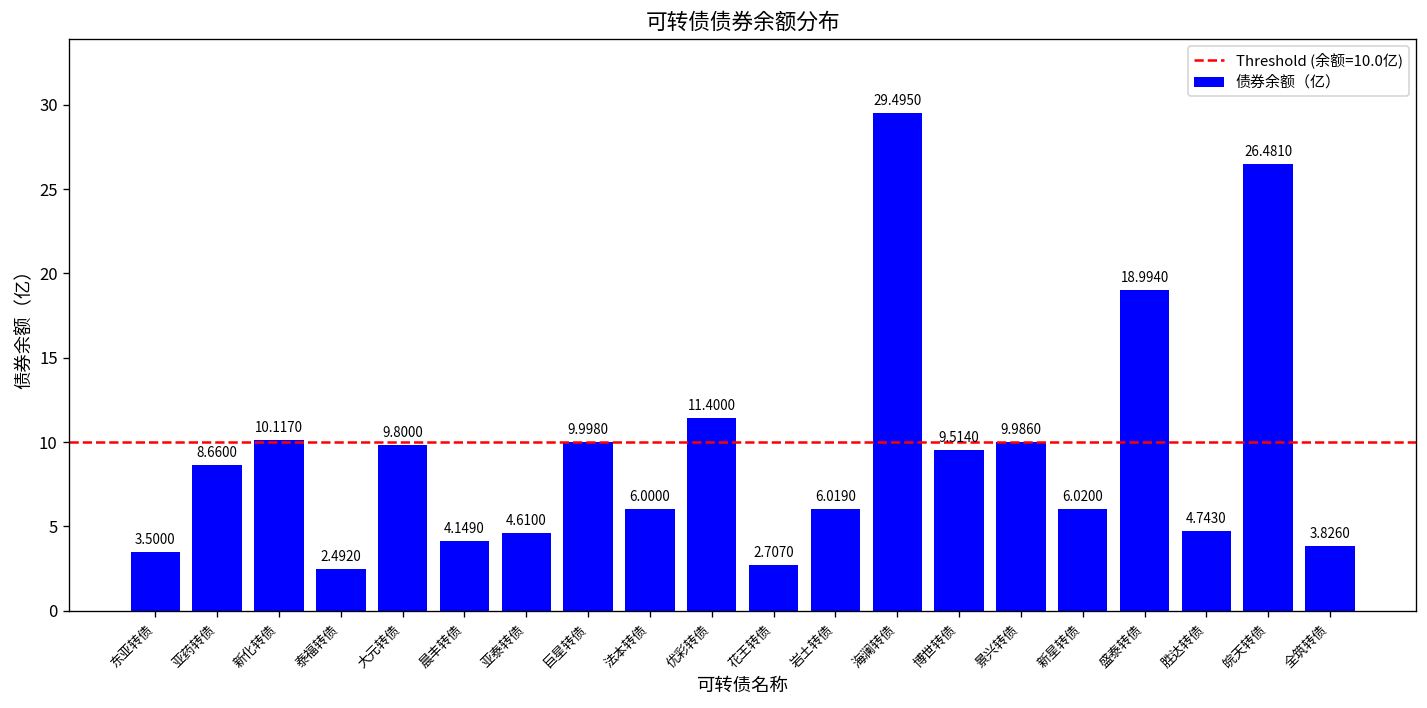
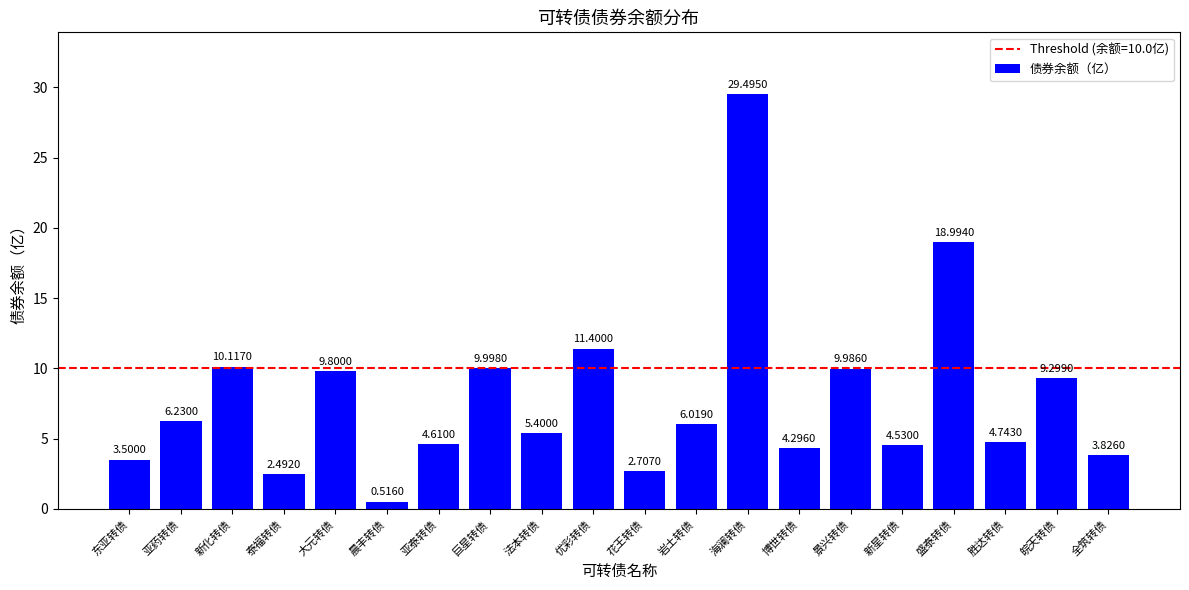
亚药转债: 8.6600 -> 6.2300
晨丰转债: 4.1490 -> 0.5160
法本转债: 6.0000 -> 5.4000
博世转债: 9.5140 -> 4.2960
新星转债: 6.0200 -> 4.5300
皖天转债: 26.4810 -> 9.2990
